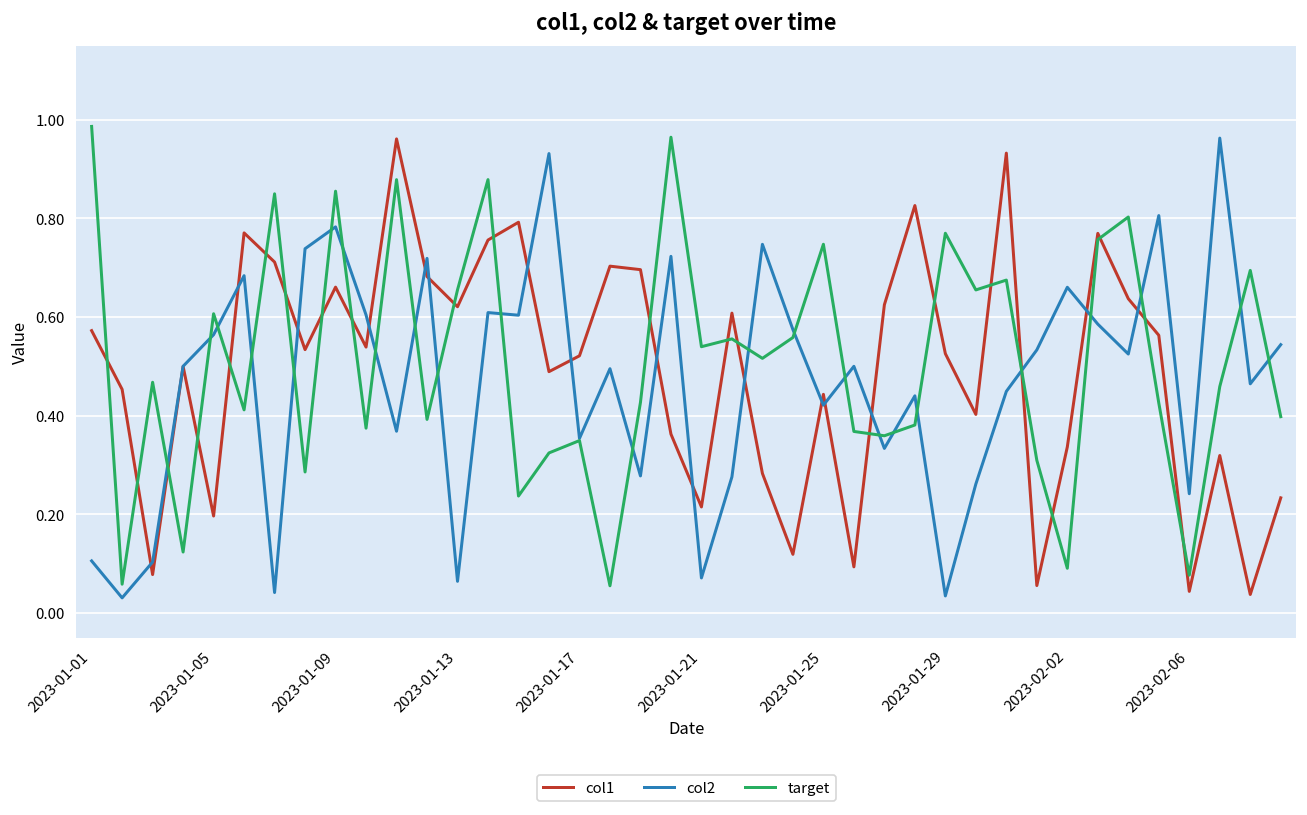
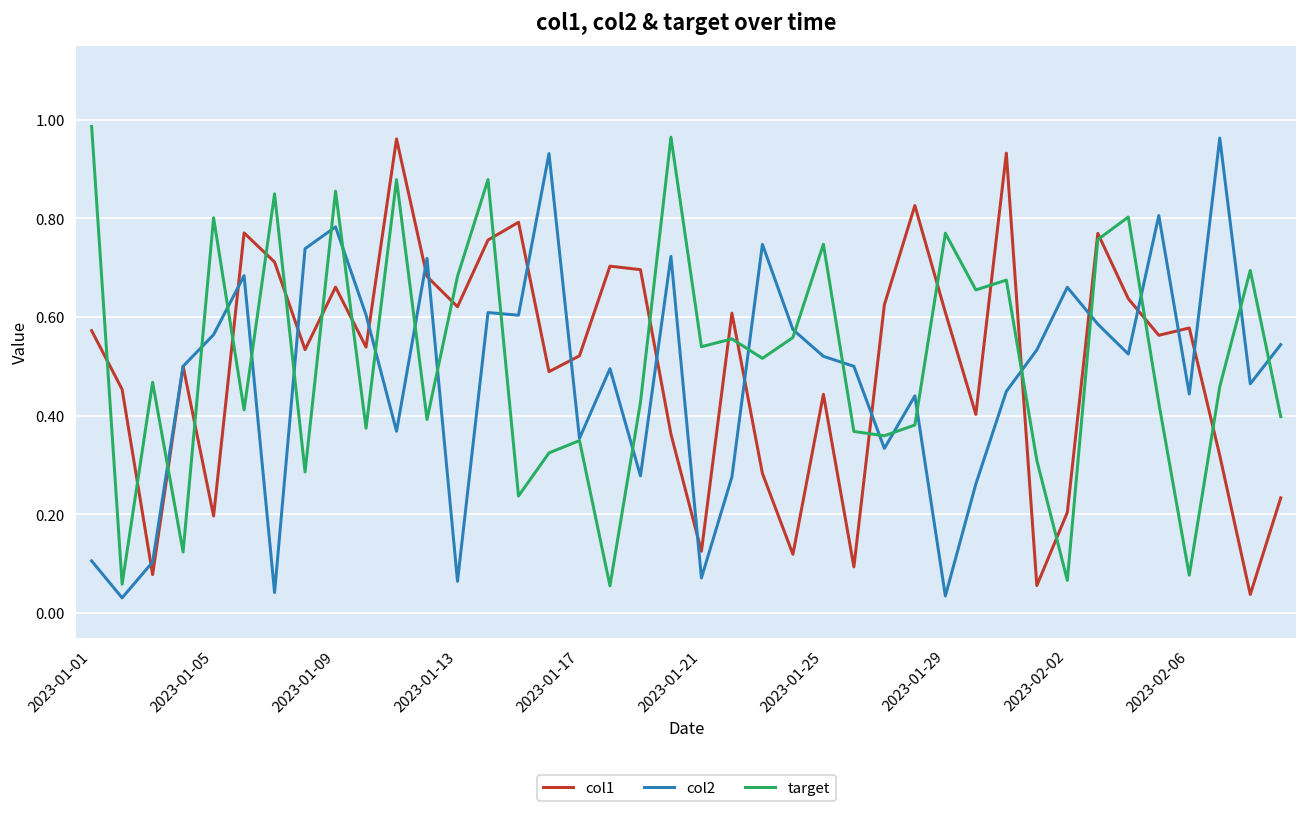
target, 2023-01-05: 0.61 -> 0.80
target, 2023-01-13: 0.66 -> 0.68
col1, 2023-01-21: 0.22 -> 0.13
col2, 2023-01-25: 0.42 -> 0.52
col1, 2023-01-29: 0.53 -> 0.61
col1, 2023-02-02: 0.34 -> 0.20
target, 2023-02-02: 0.09 -> 0.07
col1, 2023-02-06: 0.04 -> 0.58
col2, 2023-02-06: 0.24 -> 0.44
